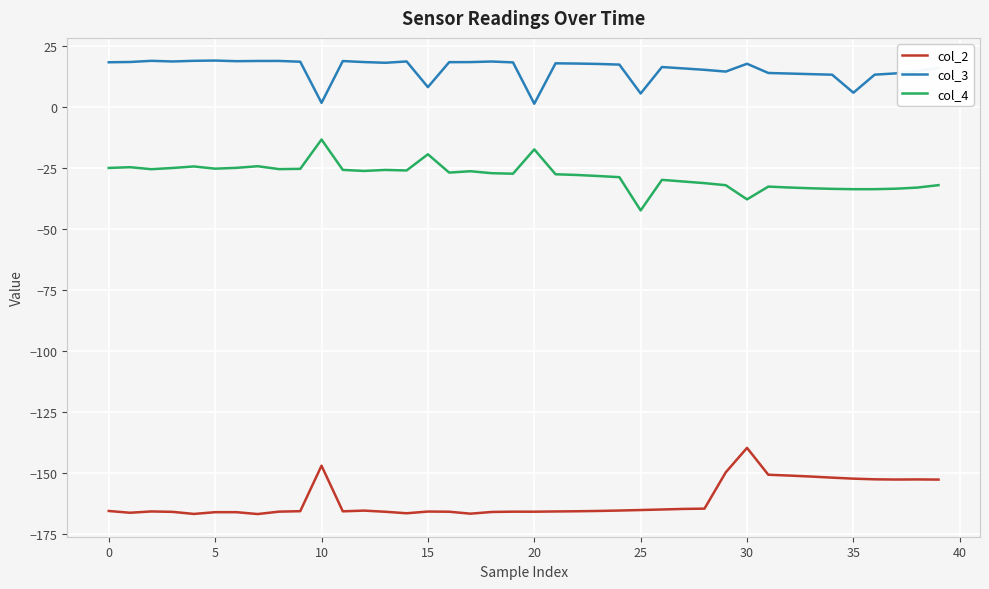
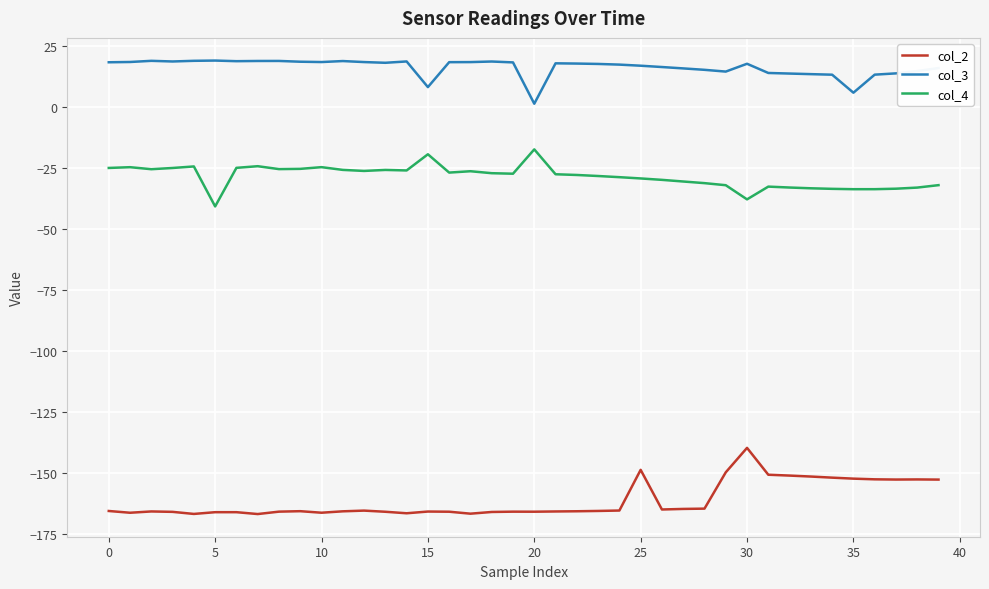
col_4, 5: -25 -> -41
col_2, 10: -147 -> -166
col_3, 10: 2 -> 19
col_4, 10: -13 -> -25
col_2, 25: -165 -> -149
col_3, 25: 6 -> 17
col_4, 25: -42 -> -29
